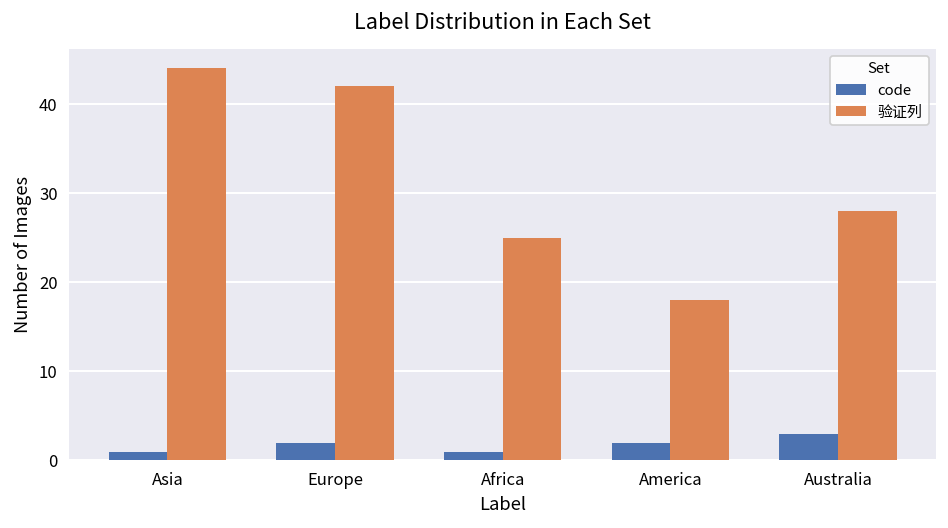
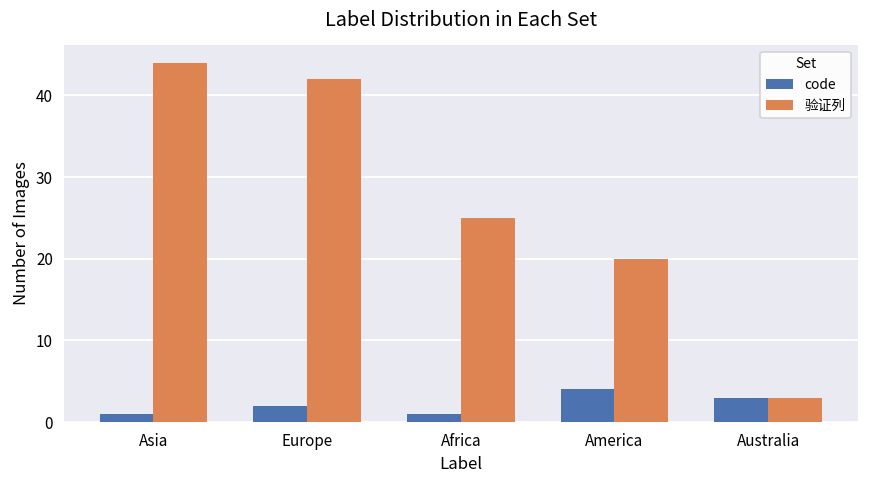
code, America: 2 -> 4
验证列, America: 18 -> 20
验证列, Australia: 28 -> 3
